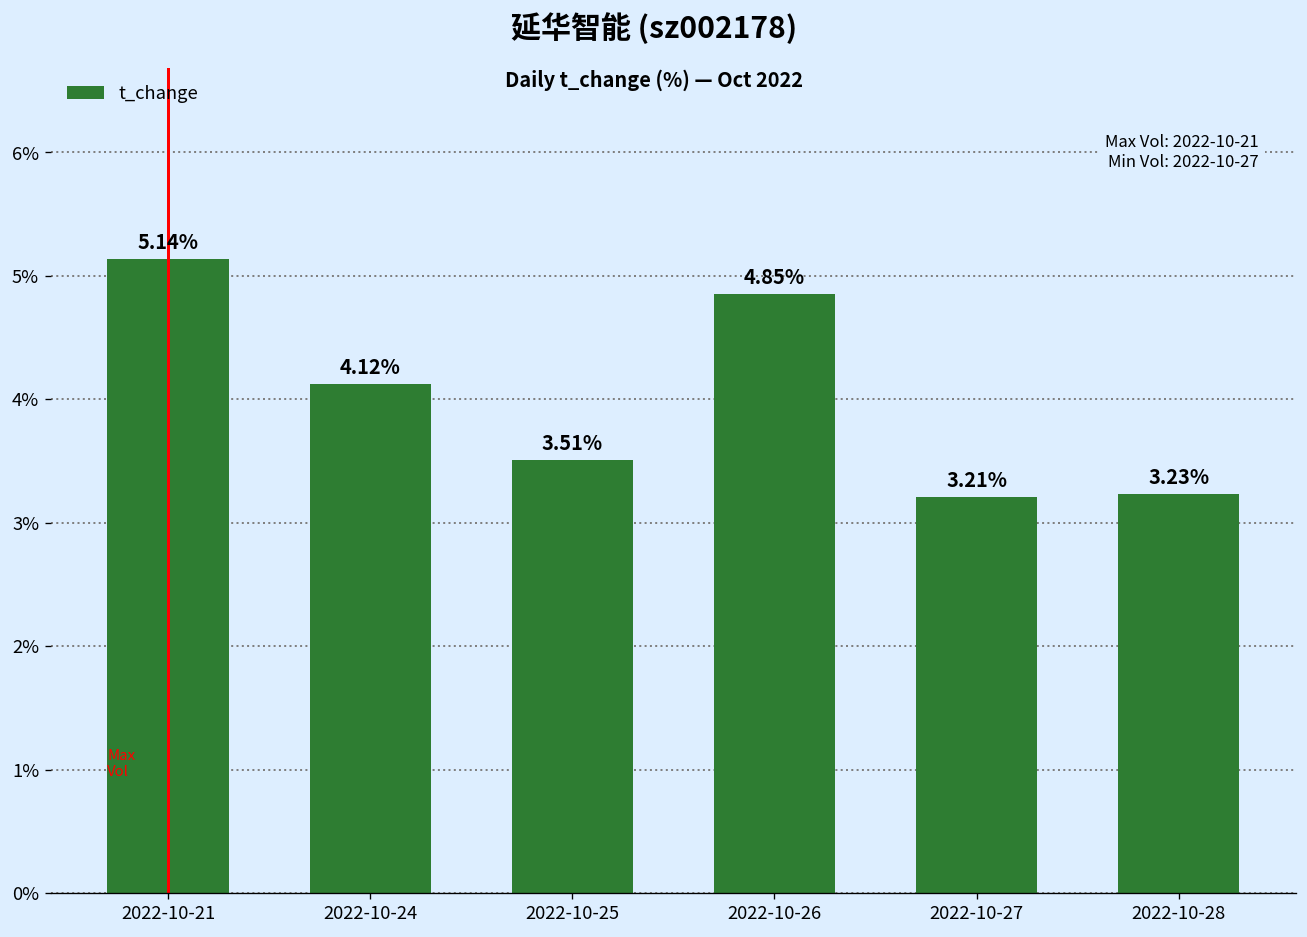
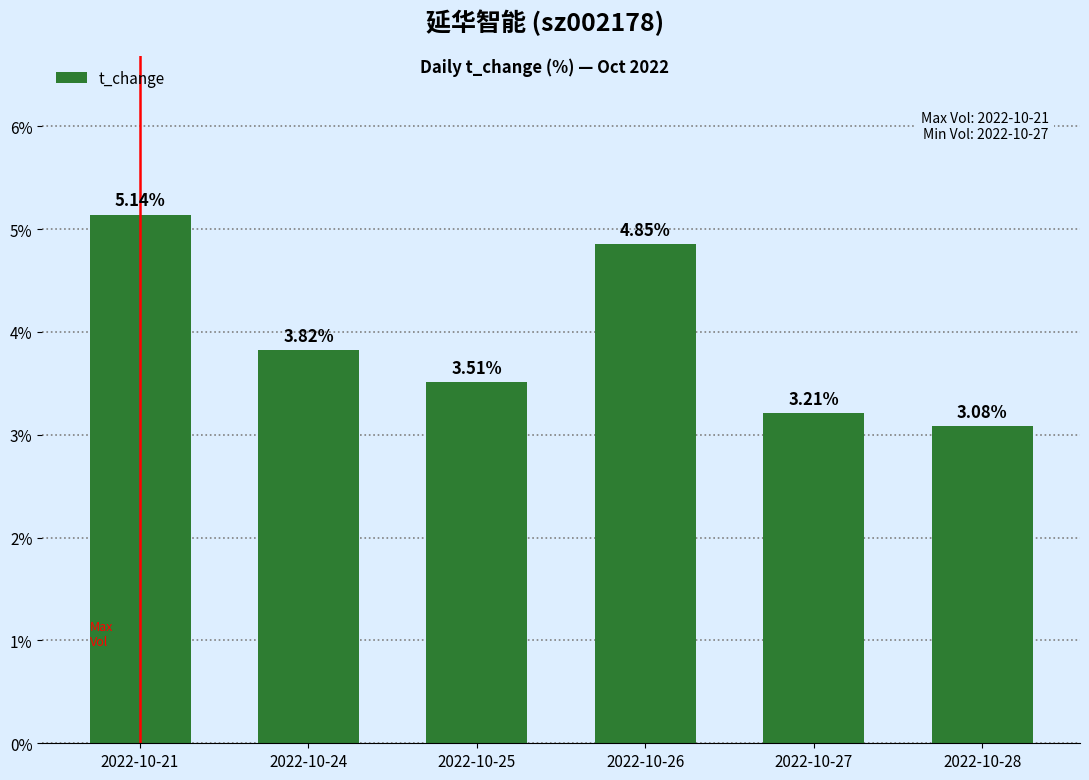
2022-10-24: 4.12% -> 3.82%
2022-10-28: 3.23% -> 3.08%
